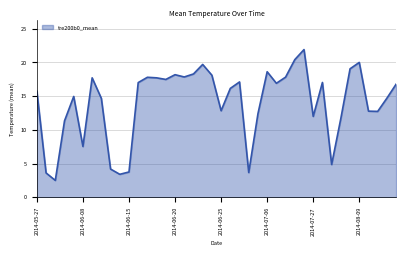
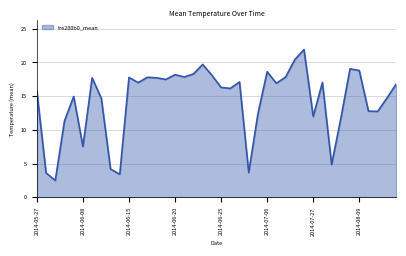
2014-06-15: 4 -> 18
2014-06-25: 13 -> 16
2014-08-09: 20 -> 19
